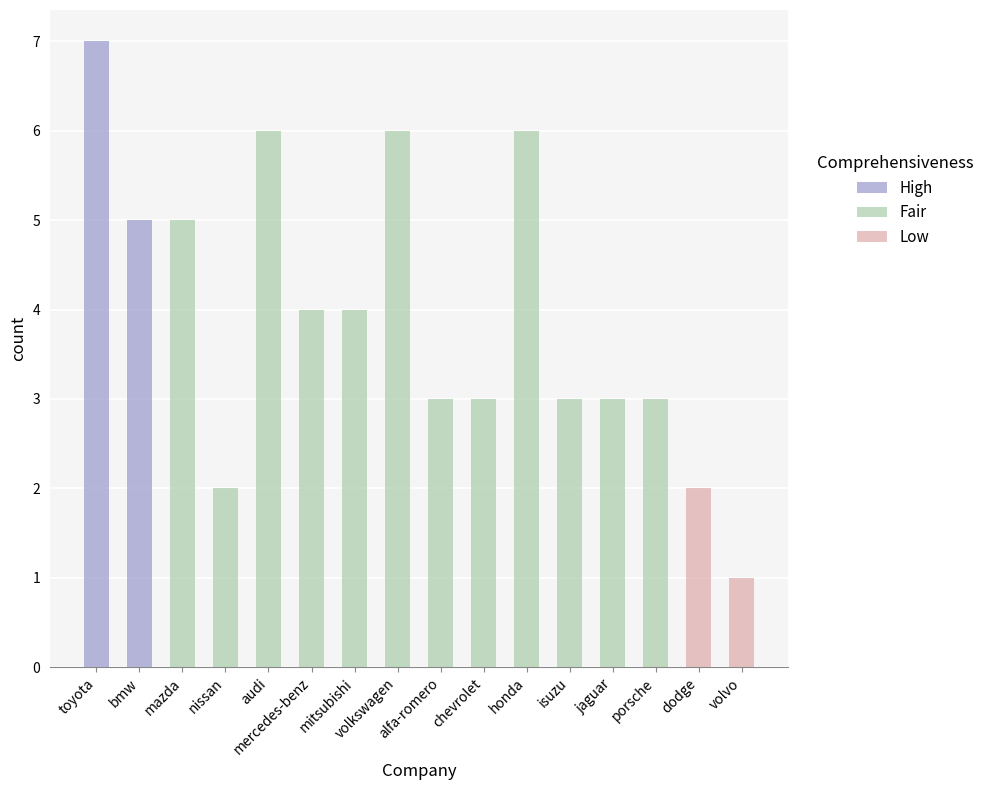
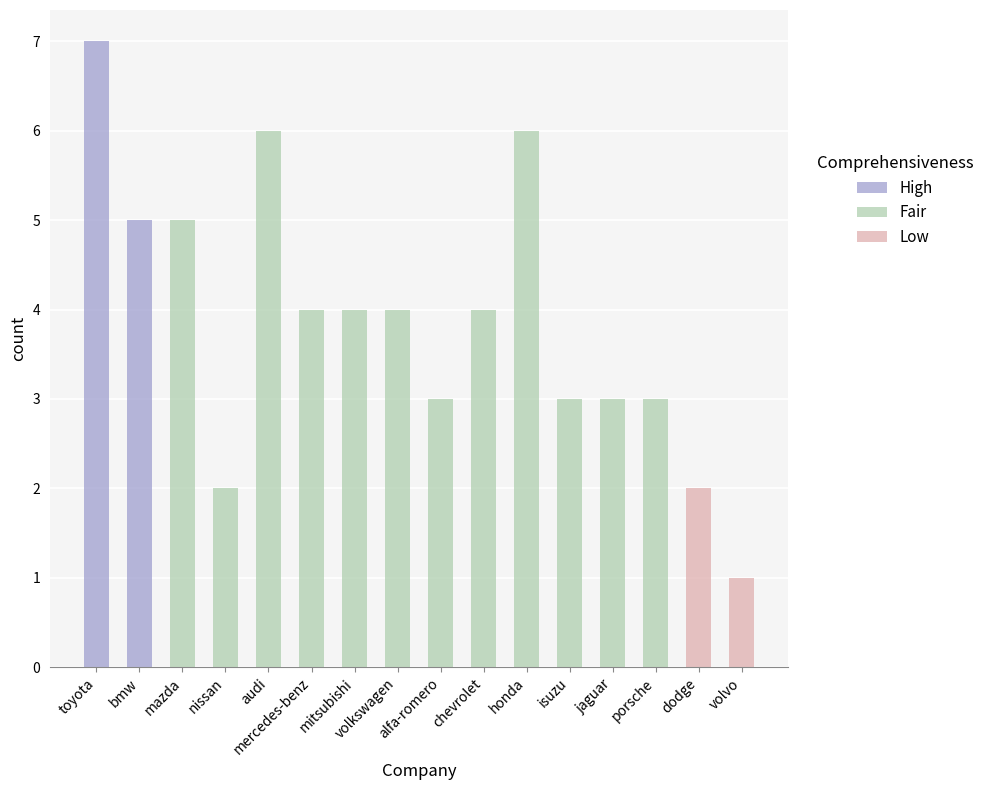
volkswagen: 6 -> 4
chevrolet: 3 -> 4
